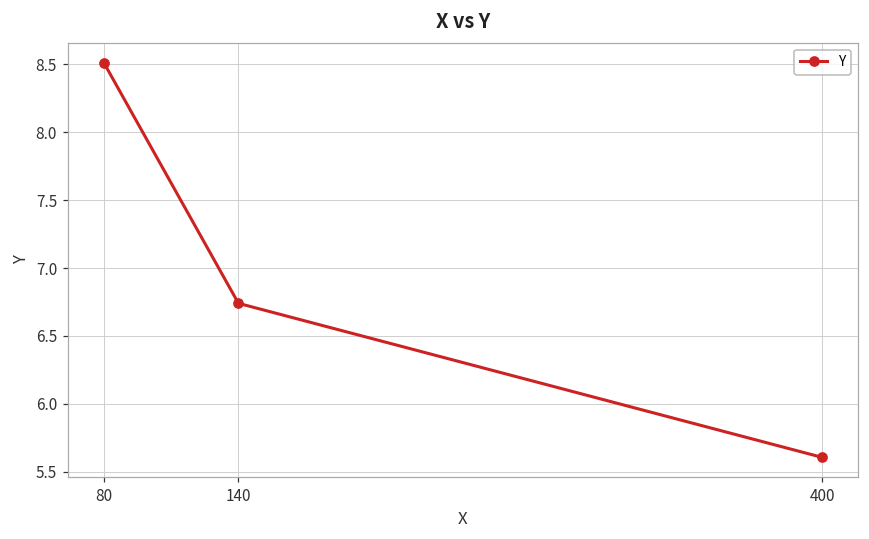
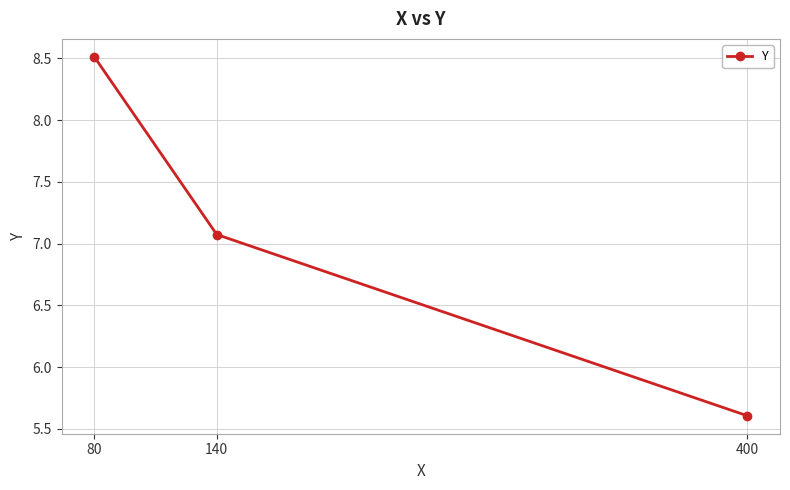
140: 6.74 -> 7.07
